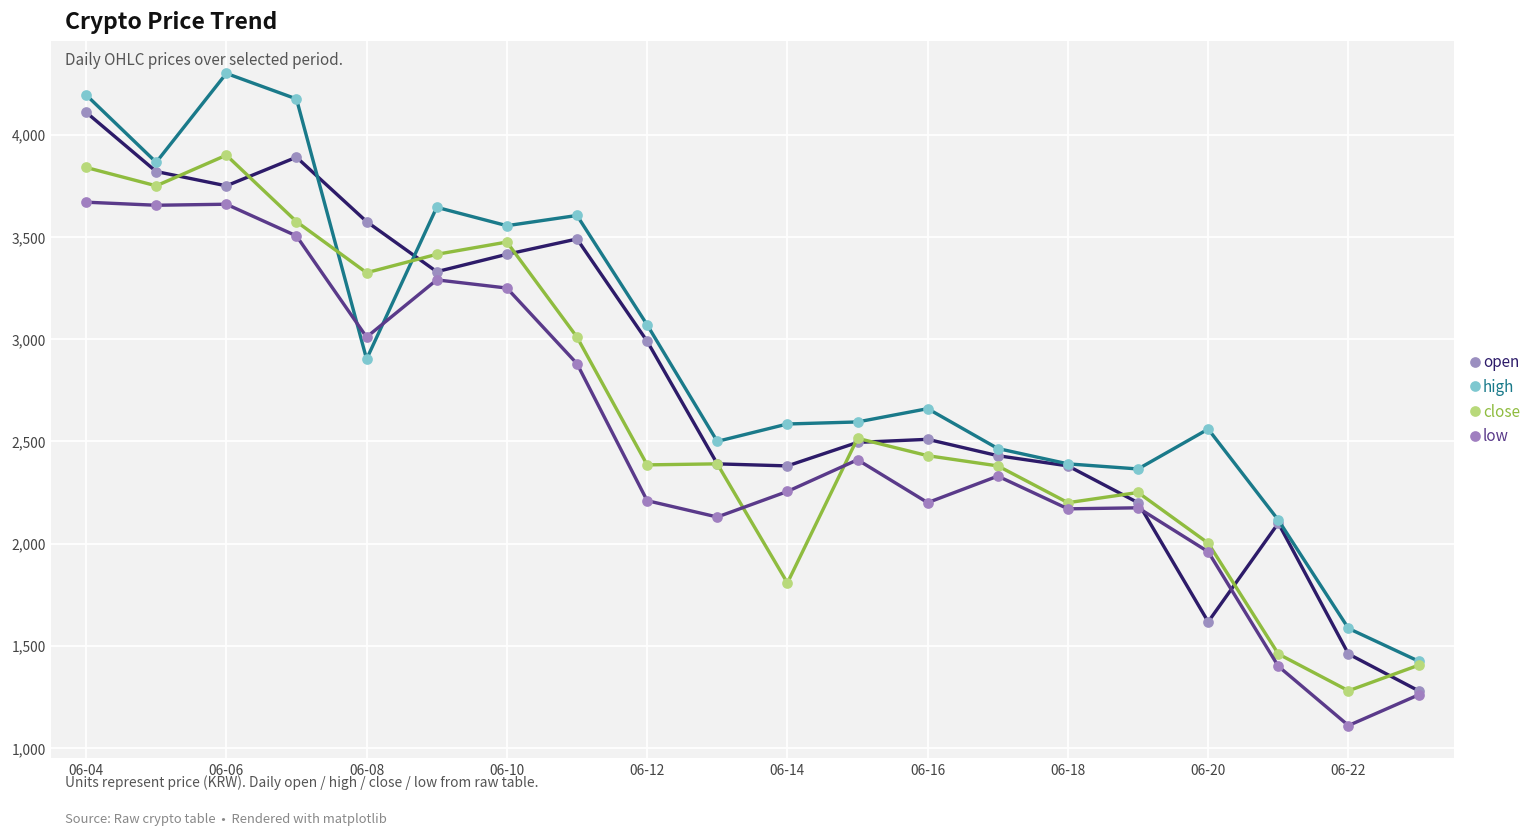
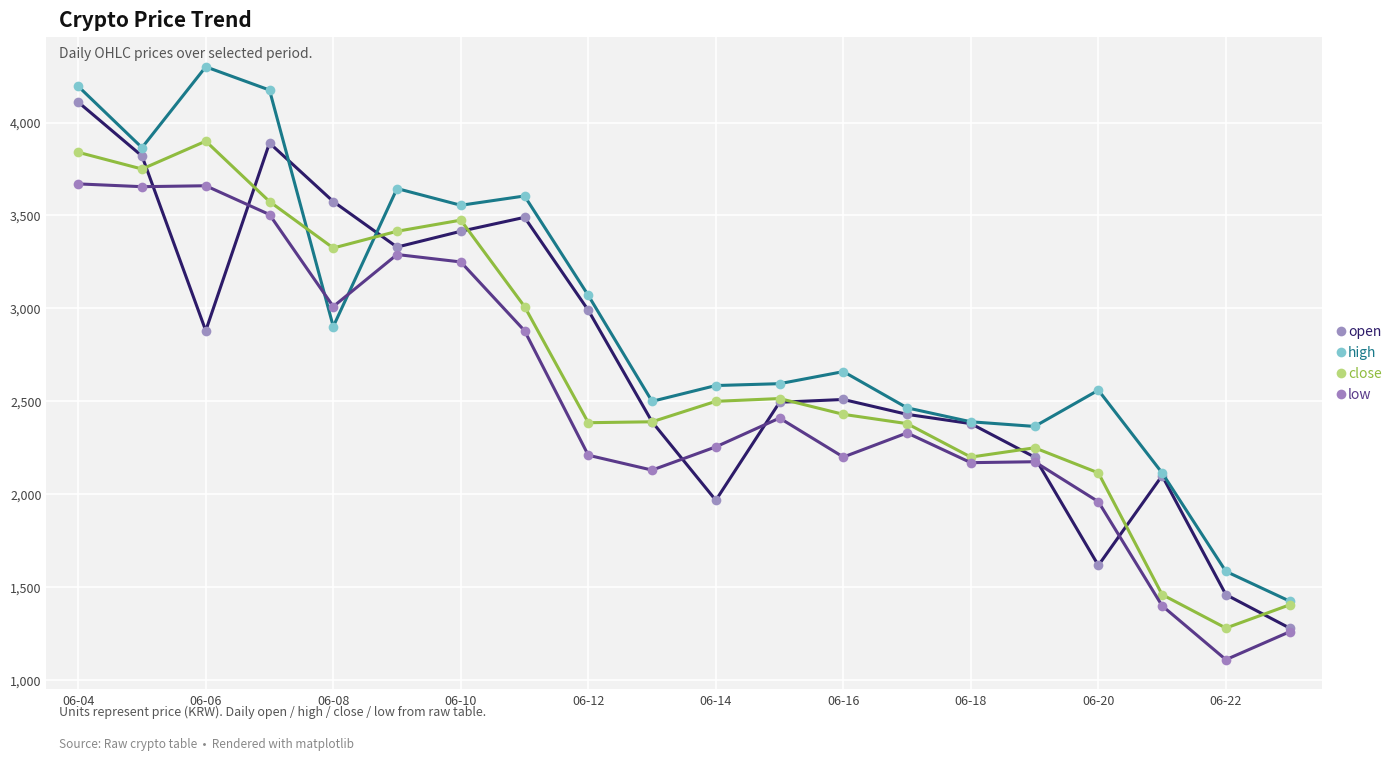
open, 06-06: 3,750 -> 2,880
open, 06-14: 2,380 -> 1,970
close, 06-14: 1,810 -> 2,500
close, 06-20: 2,000 -> 2,120
